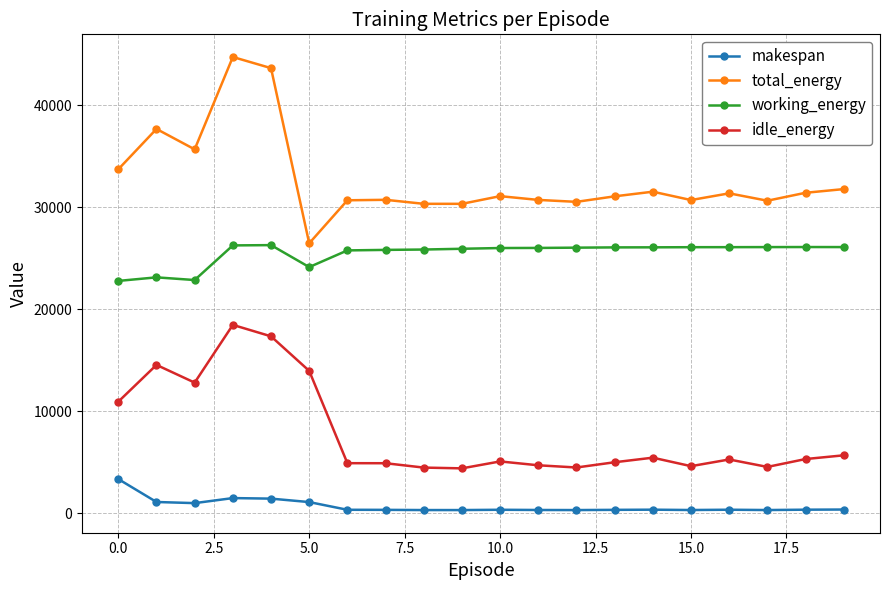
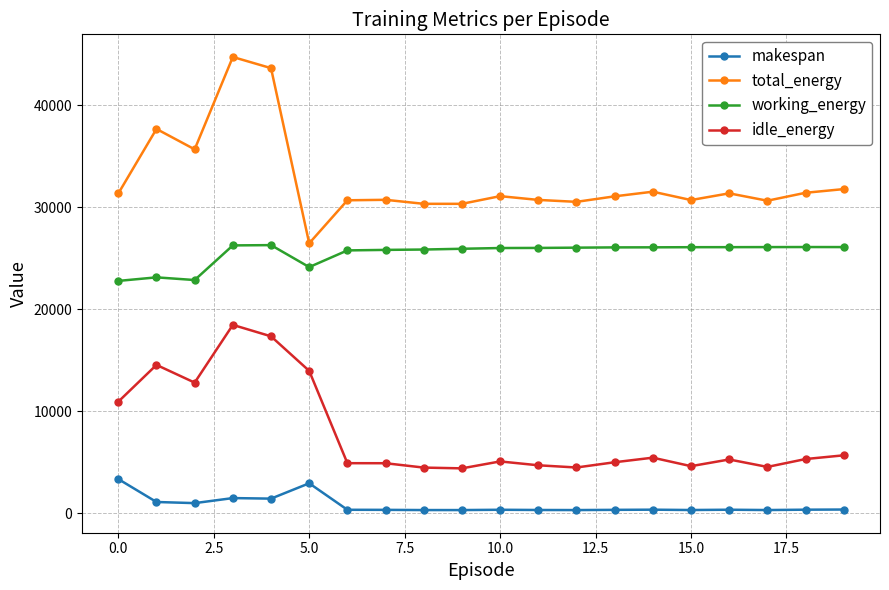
total_energy, 0.0: 33700 -> 31300
makespan, 5.0: 1100 -> 2900
